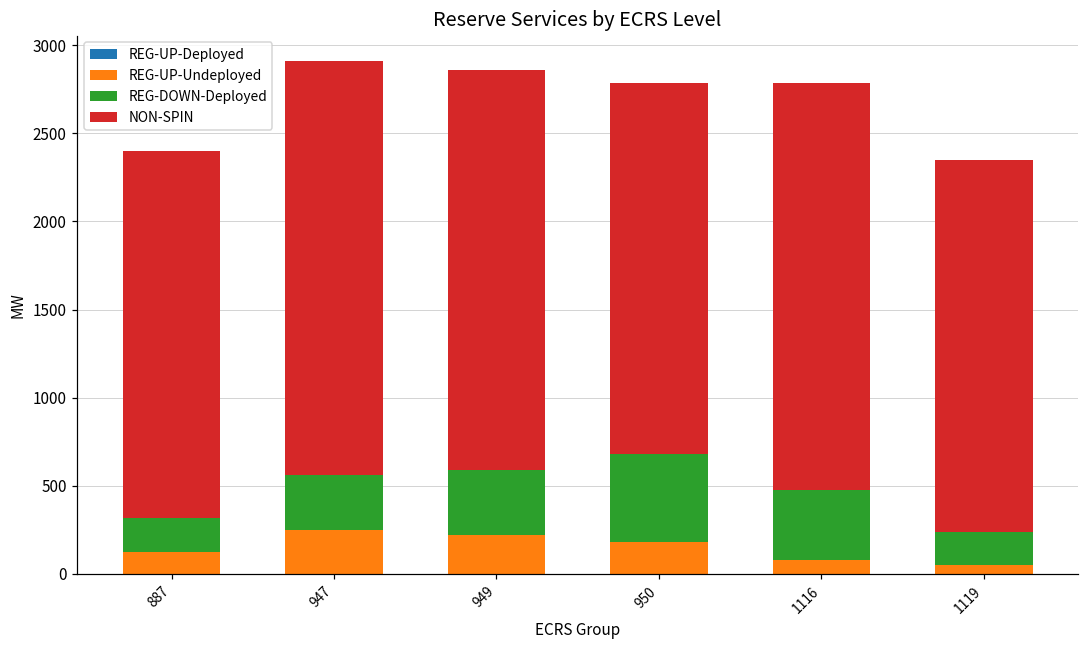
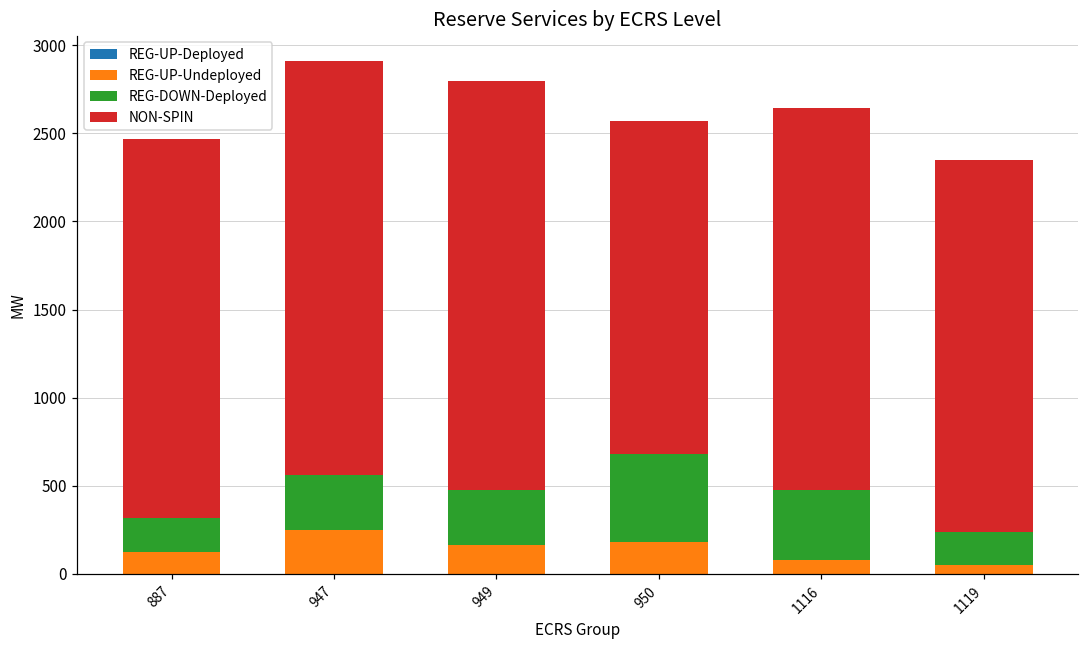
NON-SPIN, 887: 2080 -> 2150
REG-UP-Undeployed, 949: 220 -> 160
REG-DOWN-Deployed, 949: 370 -> 310
NON-SPIN, 949: 2270 -> 2320
NON-SPIN, 950: 2110 -> 1880
NON-SPIN, 1116: 2310 -> 2170
